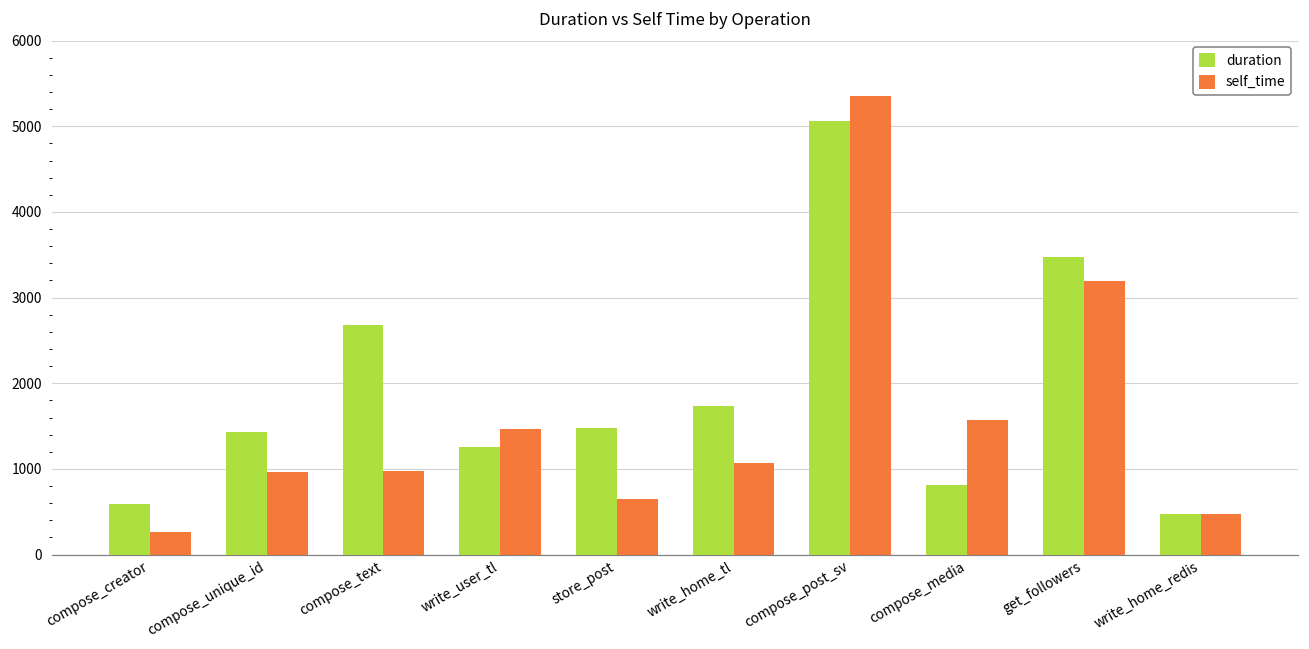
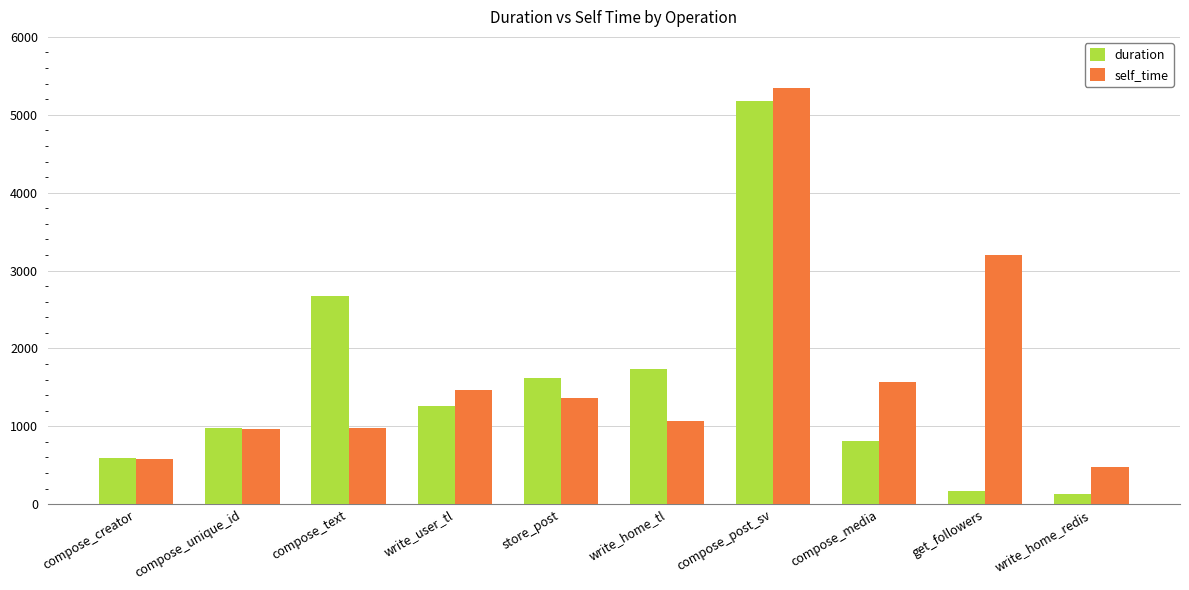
self_time, compose_creator: 300 -> 600
duration, compose_unique_id: 1400 -> 1000
duration, store_post: 1500 -> 1600
self_time, store_post: 700 -> 1400
duration, compose_post_sv: 5100 -> 5200
duration, get_followers: 3500 -> 200
duration, write_home_redis: 500 -> 100
